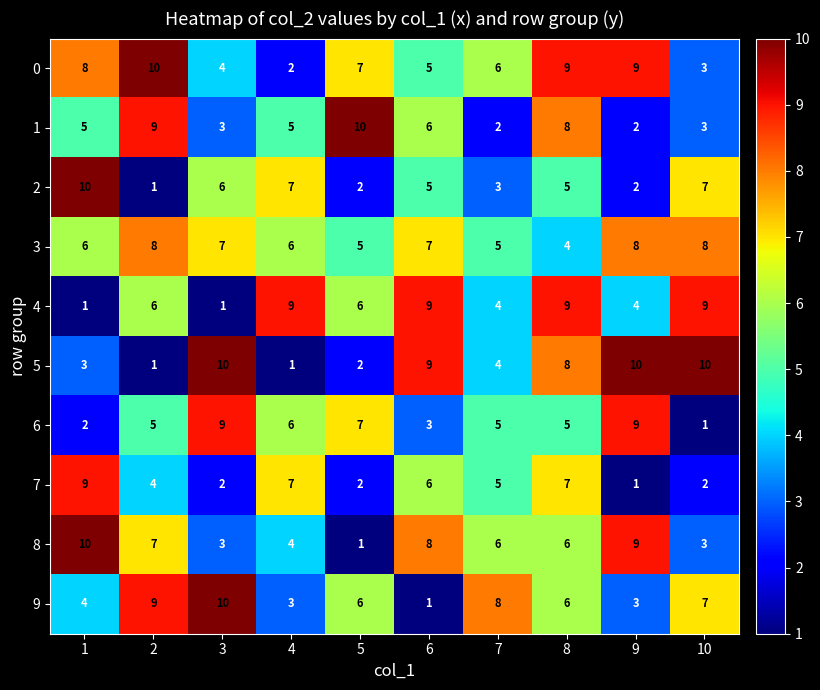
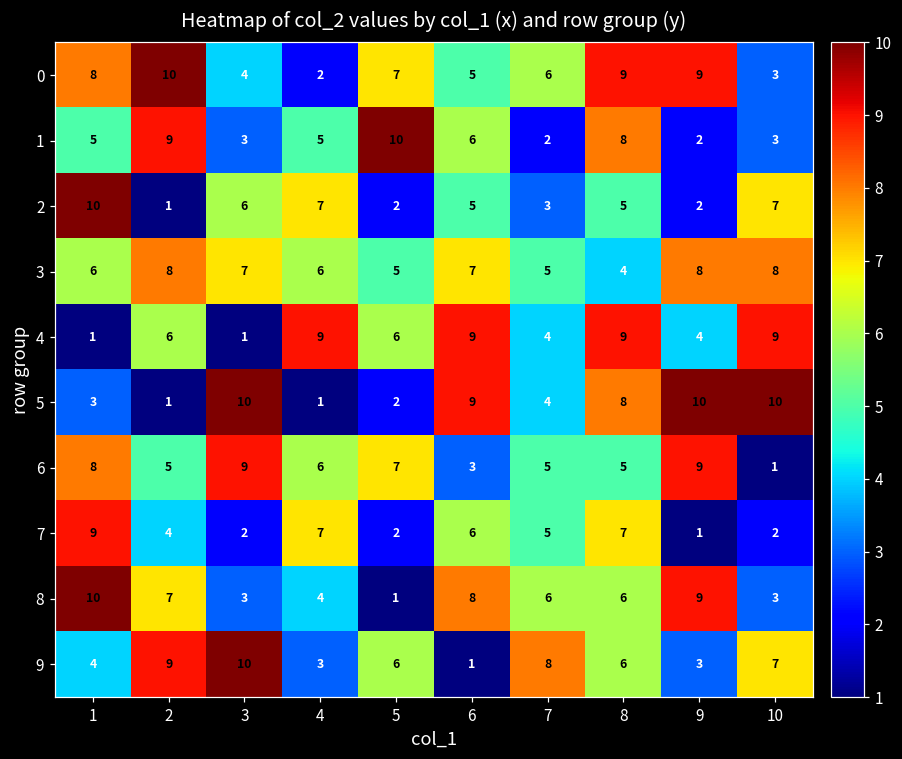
6, 1: 2 -> 8
